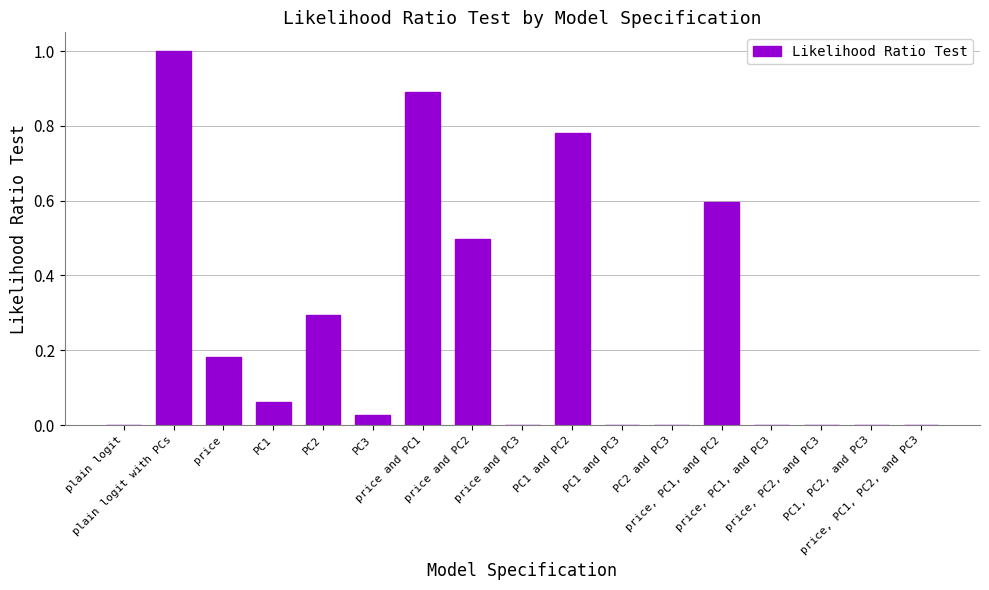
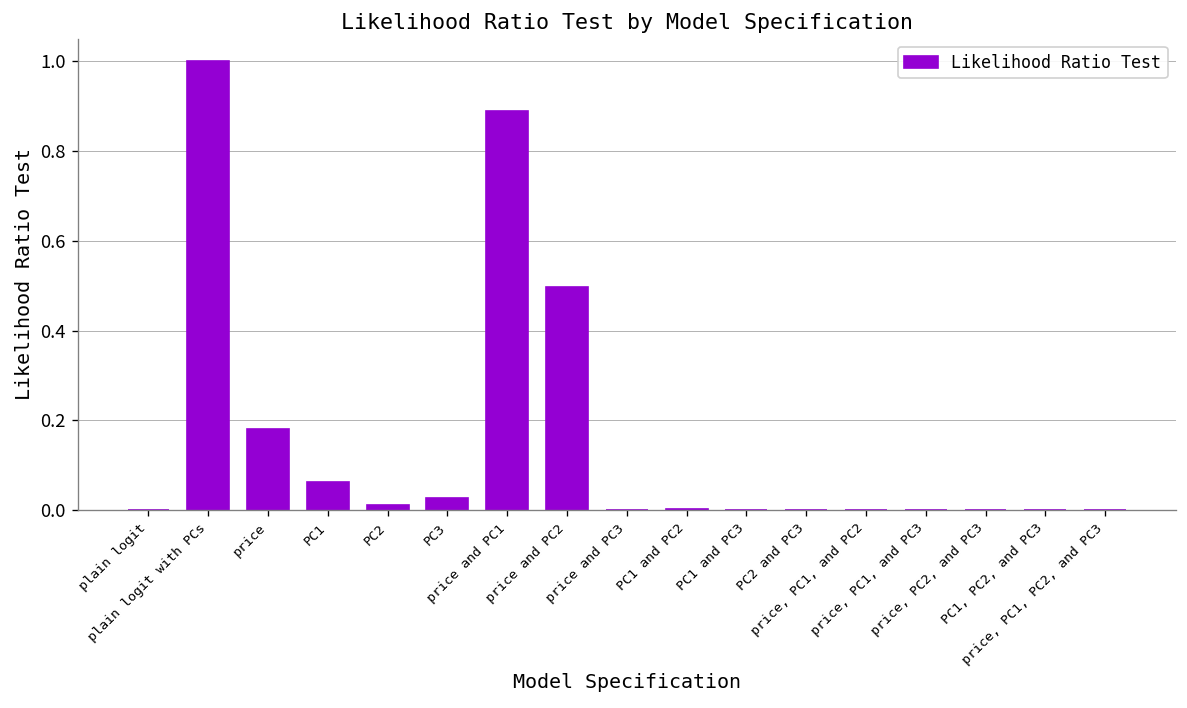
PC2: 0.29 -> 0.01
PC1 and PC2: 0.78 -> 0.00
price, PC1, and PC2: 0.60 -> 0.00
